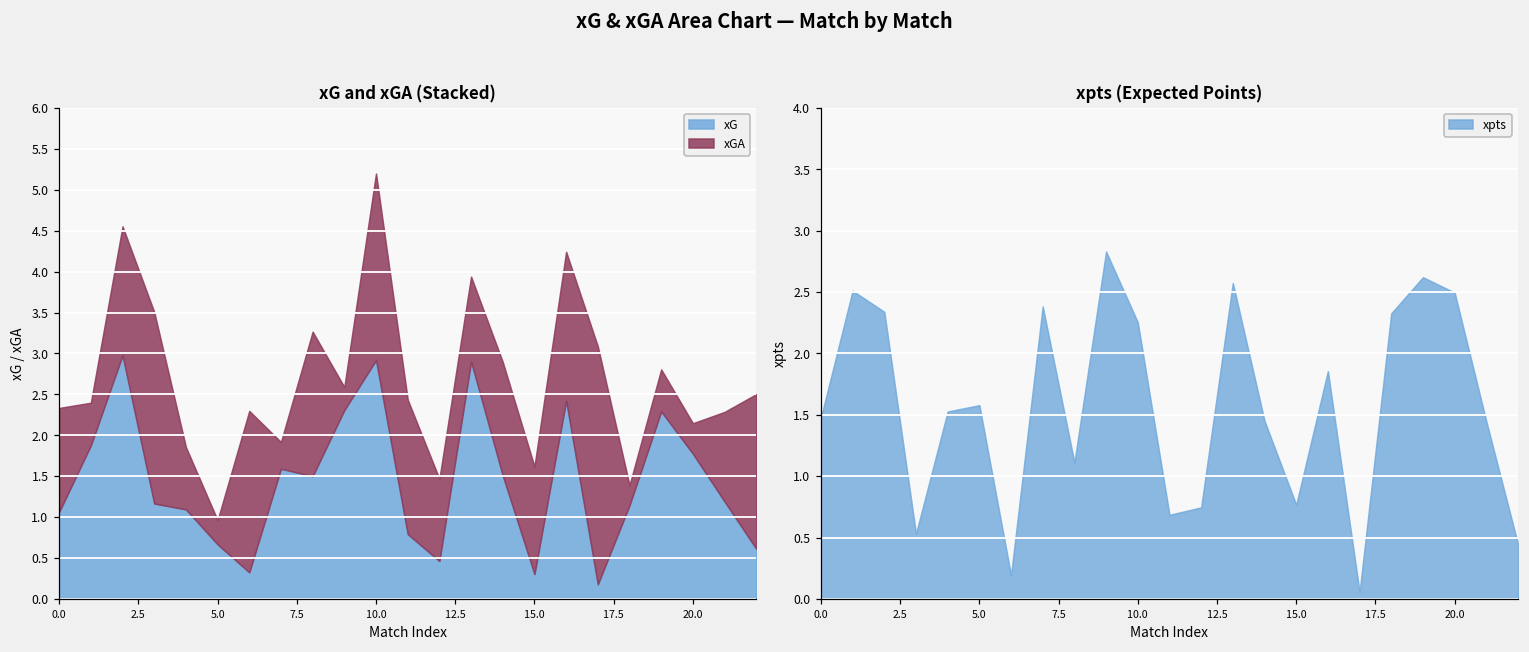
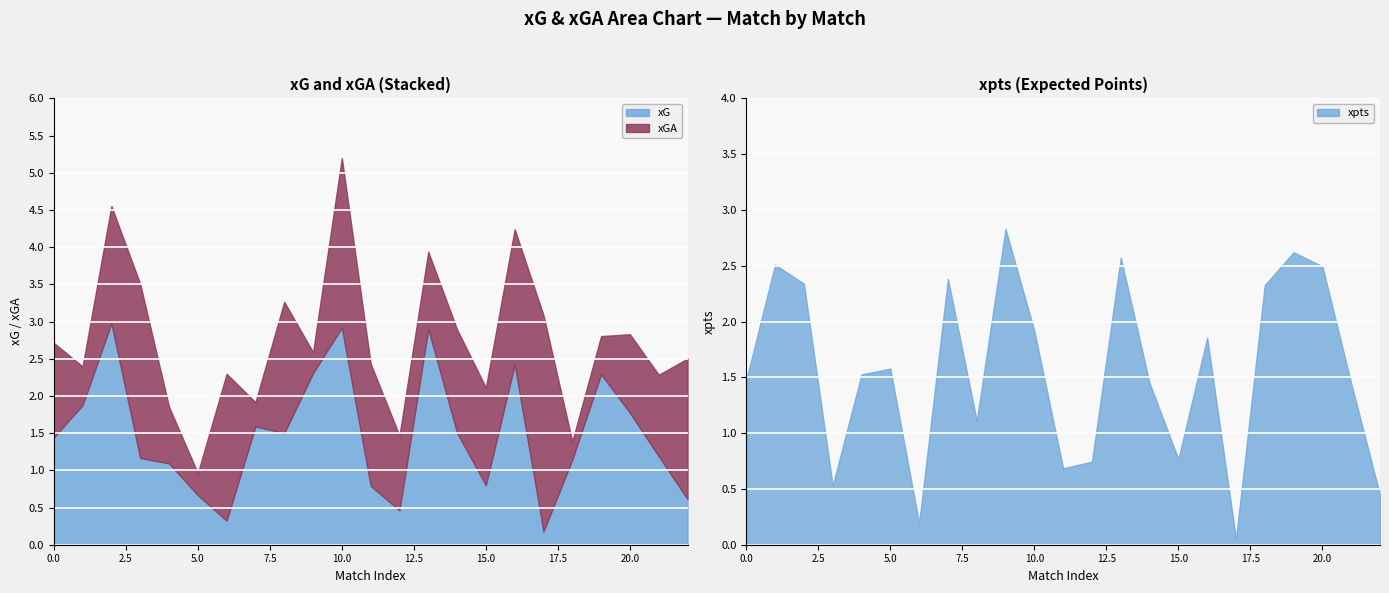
xG and xGA (Stacked), xG, 0.0: 1.1 -> 1.4
xG and xGA (Stacked), xG, 15.0: 0.3 -> 0.8
xG and xGA (Stacked), xGA, 20.0: 0.4 -> 1.1
xpts (Expected Points), 10.0: 2.25 -> 1.92
